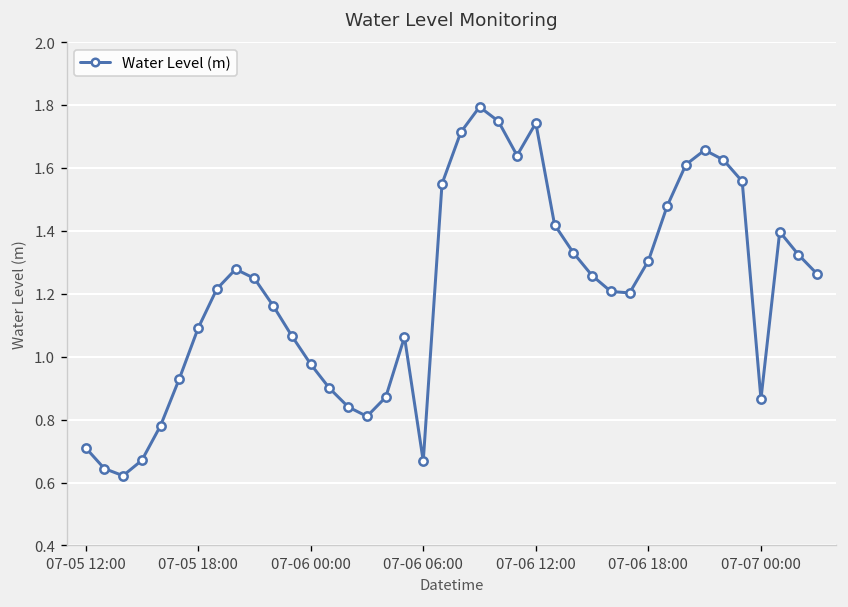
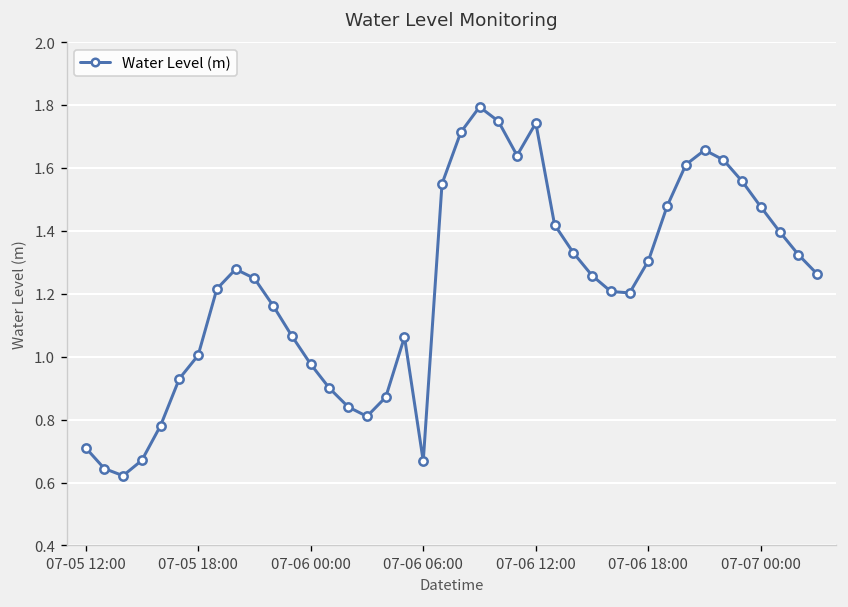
07-05 18:00: 1.09 -> 1.00
07-07 00:00: 0.87 -> 1.48
